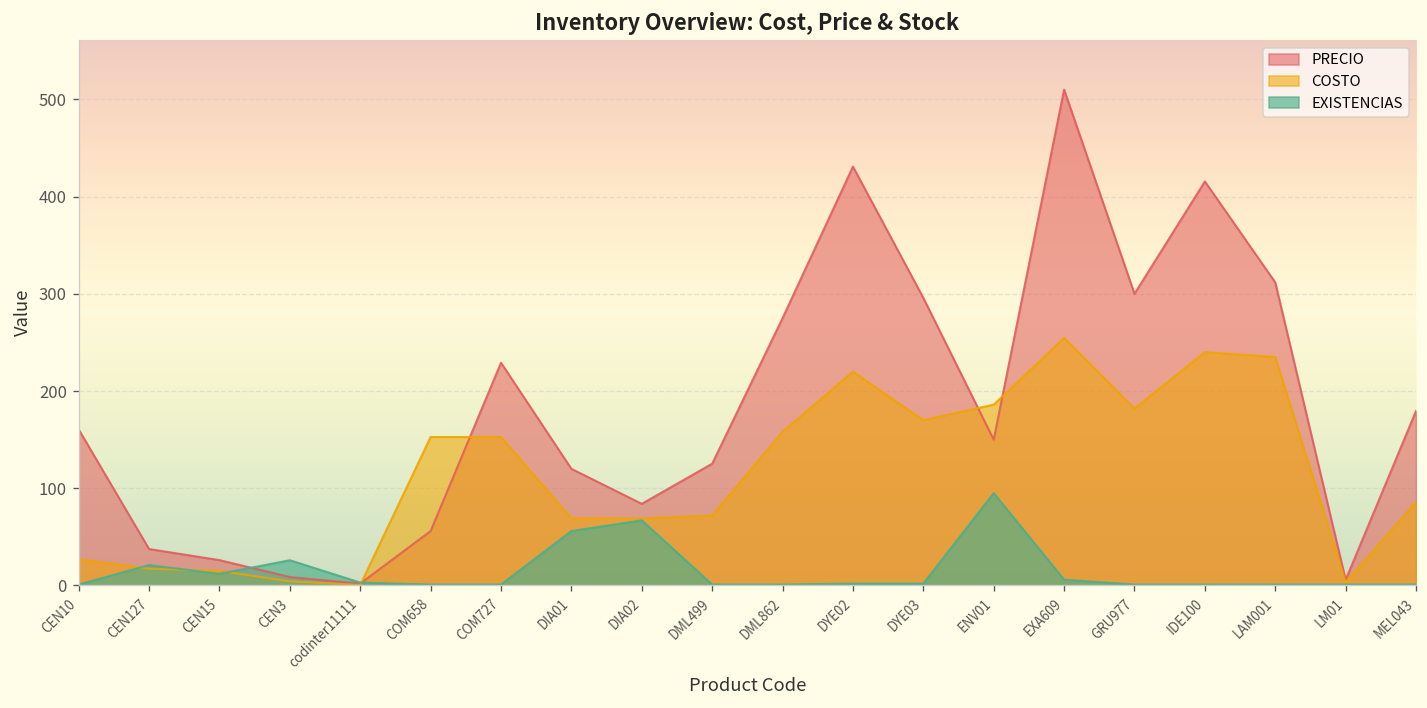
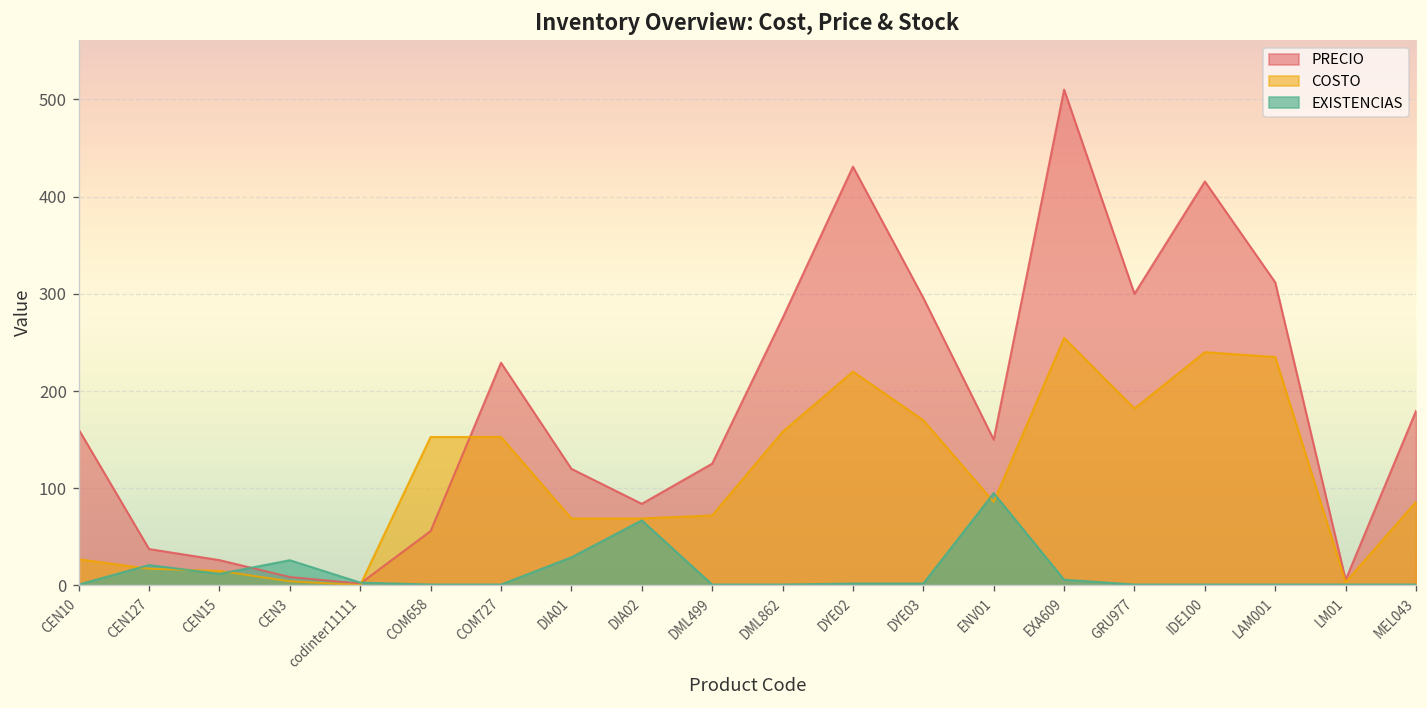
EXISTENCIAS, DIA01: 60 -> 30
COSTO, ENV01: 190 -> 90
